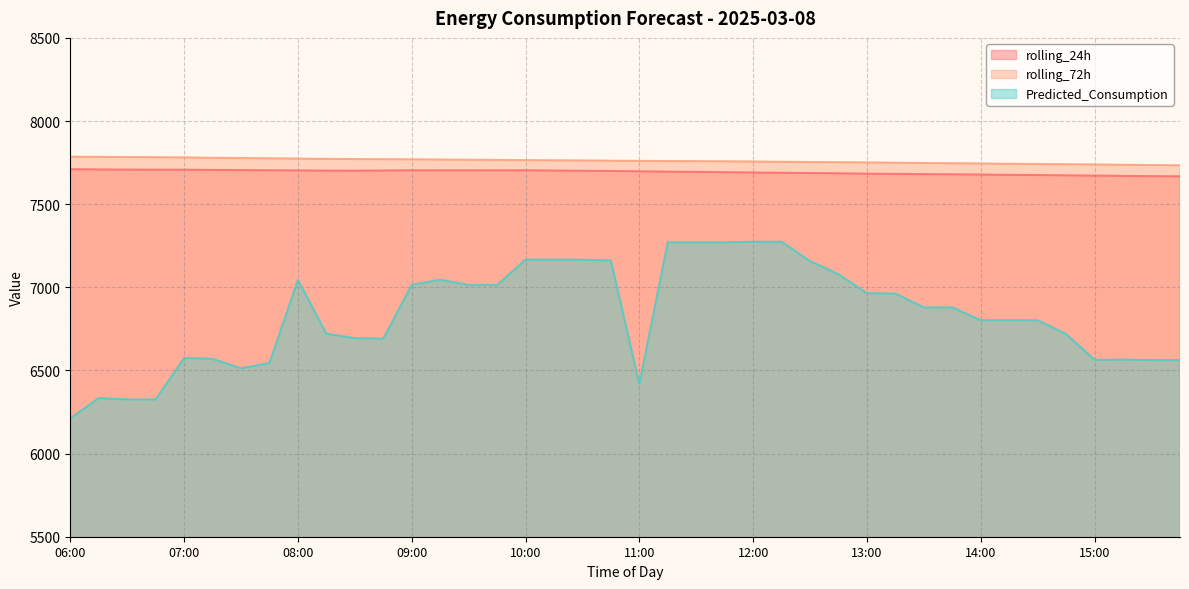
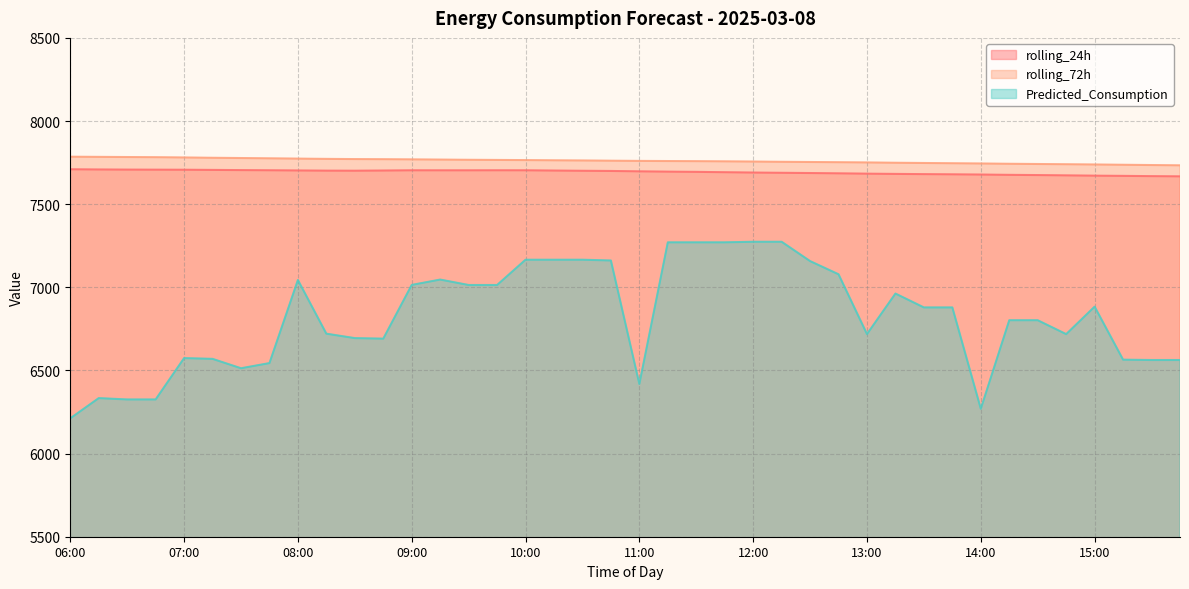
Predicted_Consumption, 13:00: 6960 -> 6720
Predicted_Consumption, 14:00: 6800 -> 6270
Predicted_Consumption, 15:00: 6560 -> 6880
